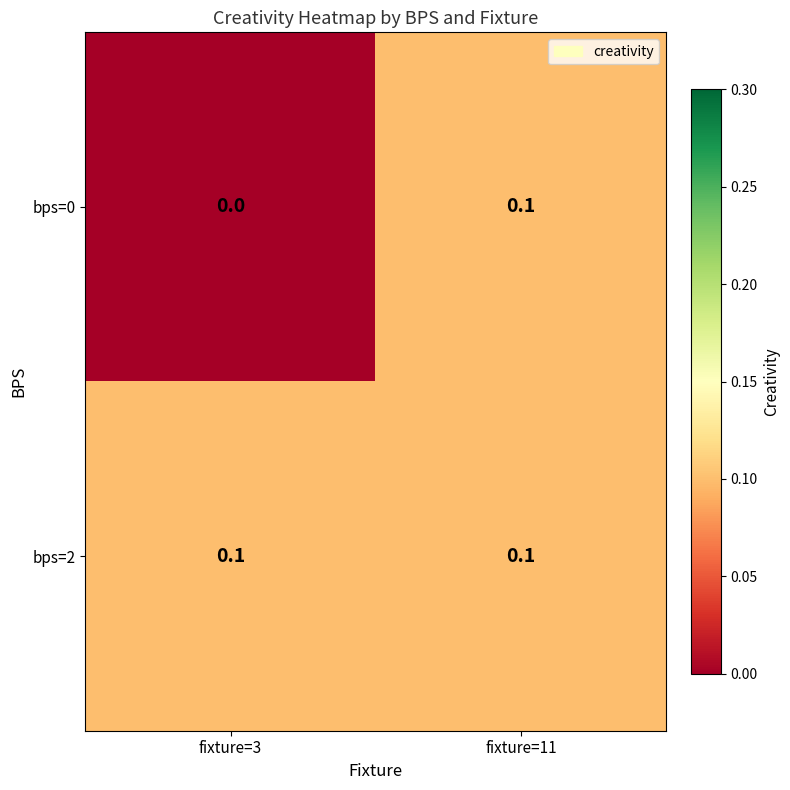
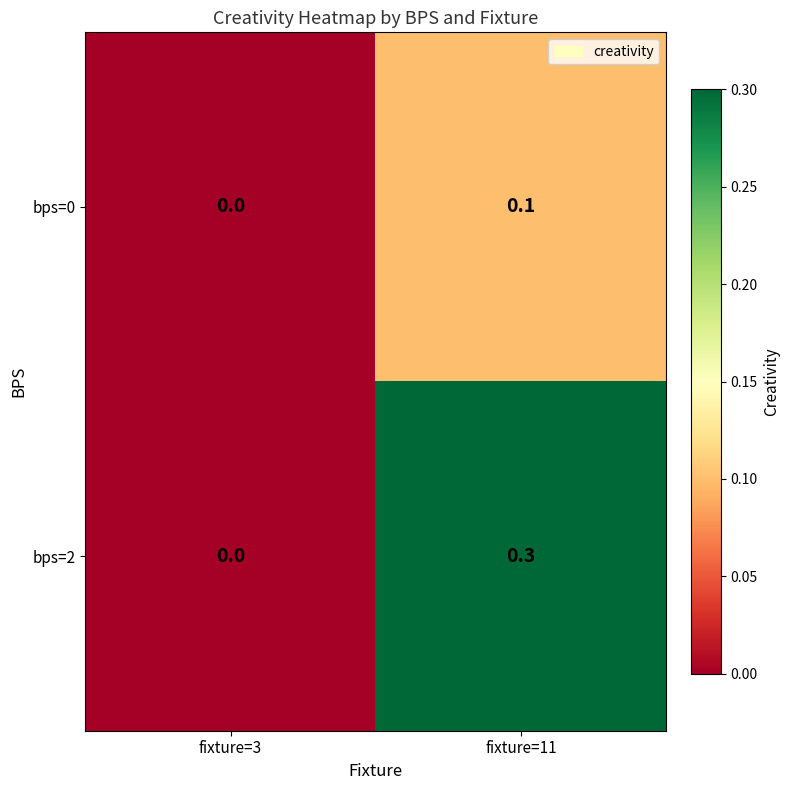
bps=2, fixture=3: 0.1 -> 0.0
bps=2, fixture=11: 0.1 -> 0.3
